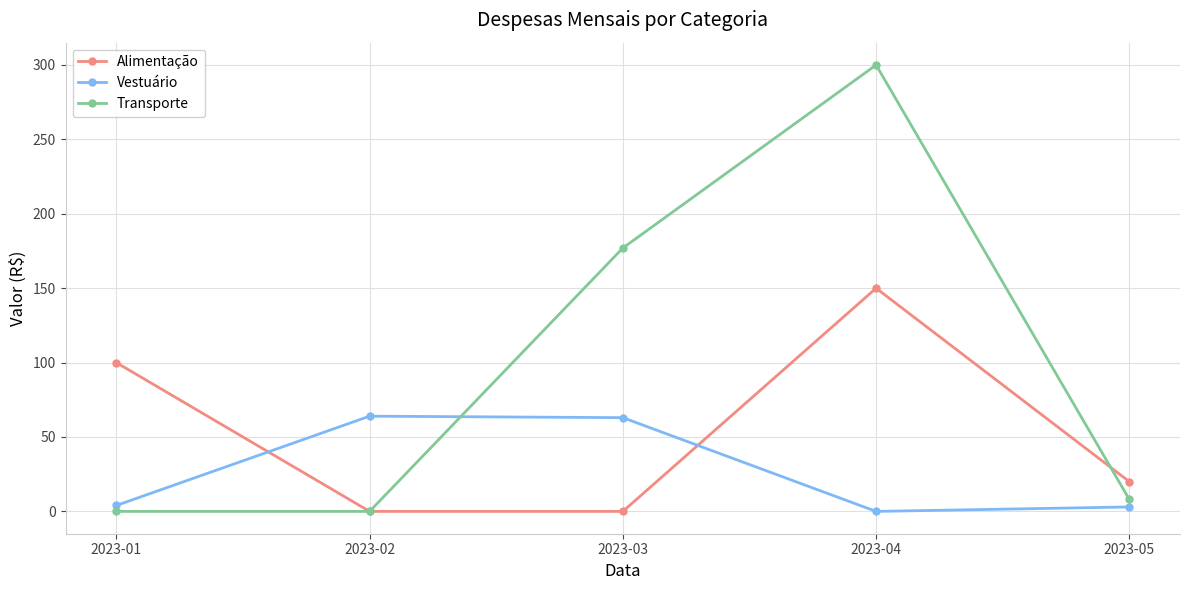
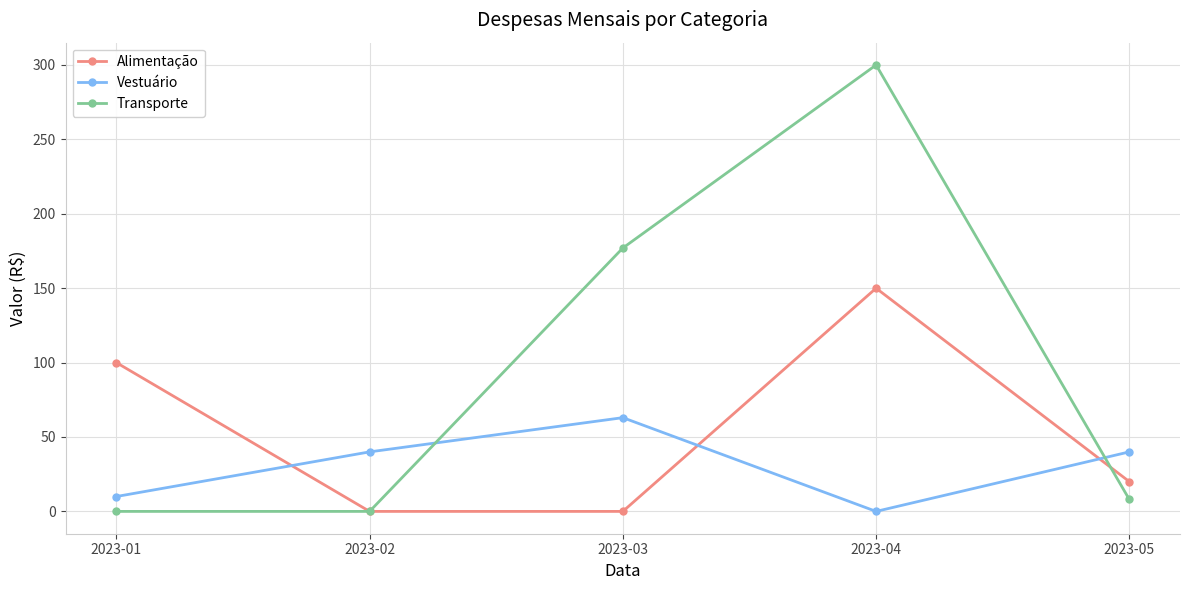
Vestuário, 2023-01: 4 -> 10
Vestuário, 2023-02: 64 -> 40
Vestuário, 2023-05: 3 -> 40
